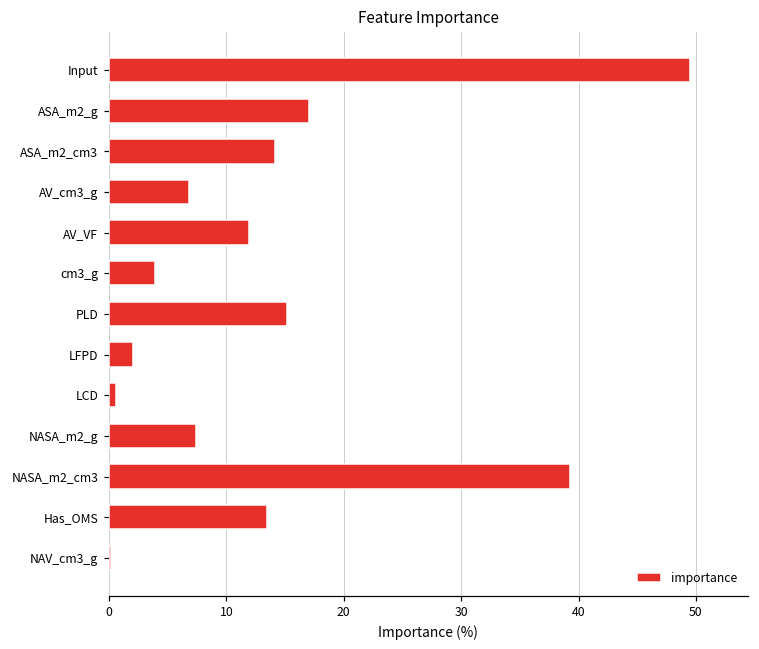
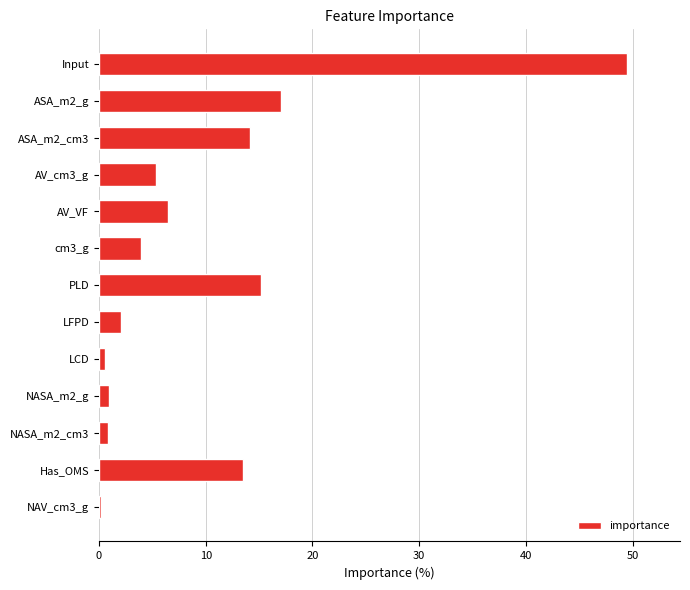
AV_cm3_g: 6.9 -> 5.3
AV_VF: 11.9 -> 6.5
NASA_m2_g: 7.5 -> 1.0
NASA_m2_cm3: 39.2 -> 0.8
